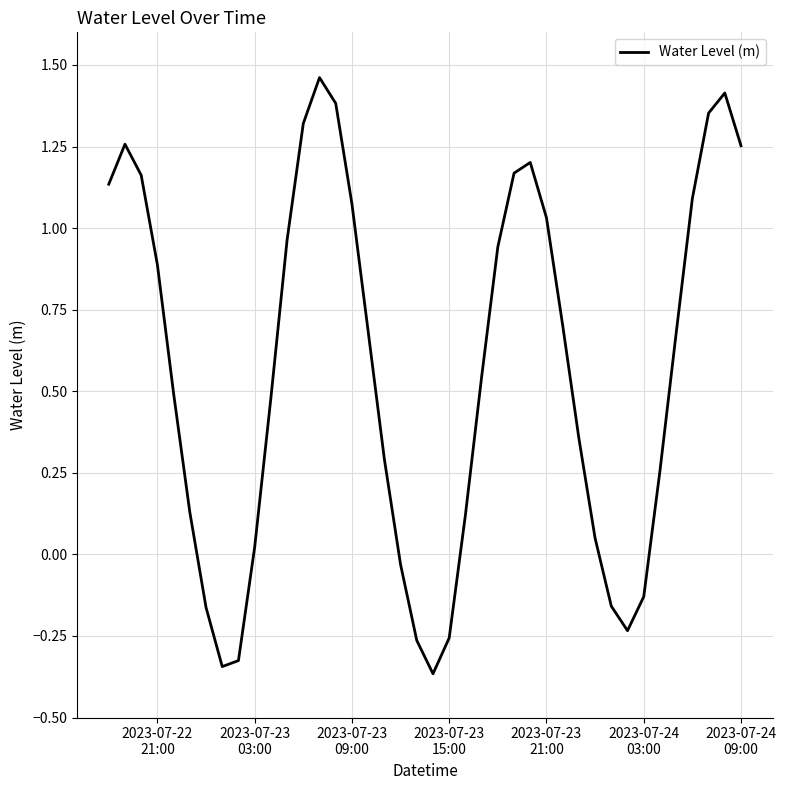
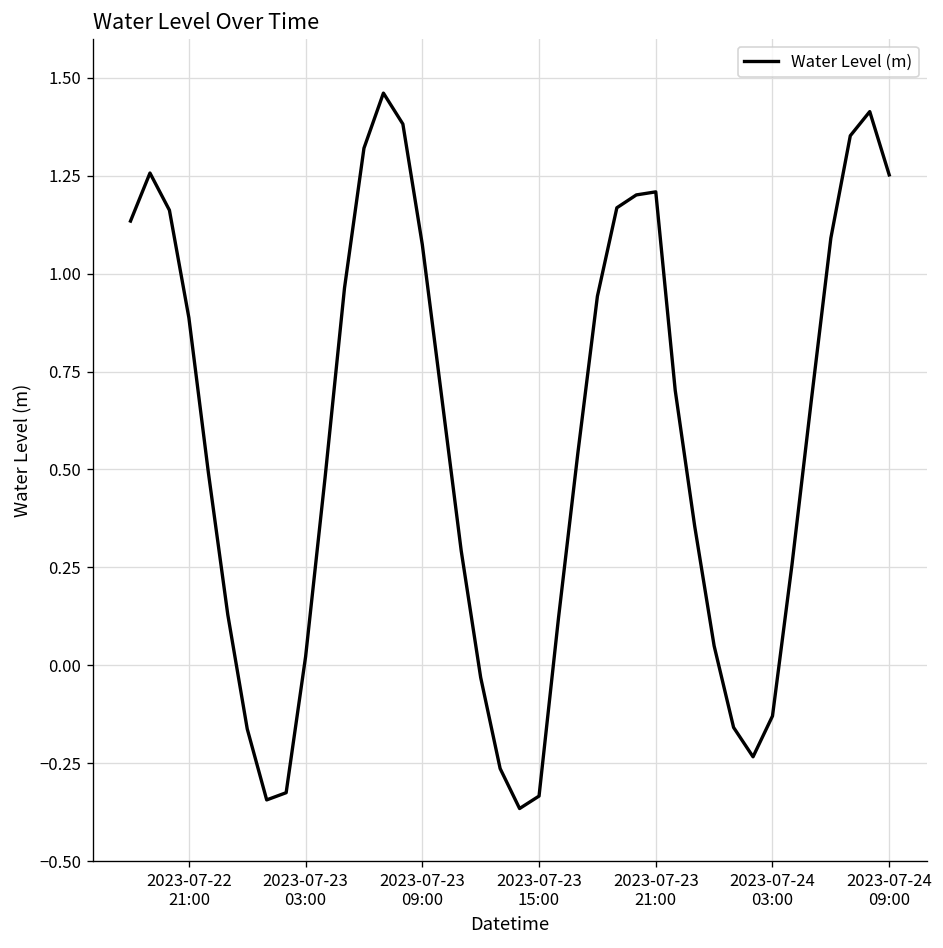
2023-07-23 15:00: -0.26 -> -0.33
2023-07-23 21:00: 1.03 -> 1.21
